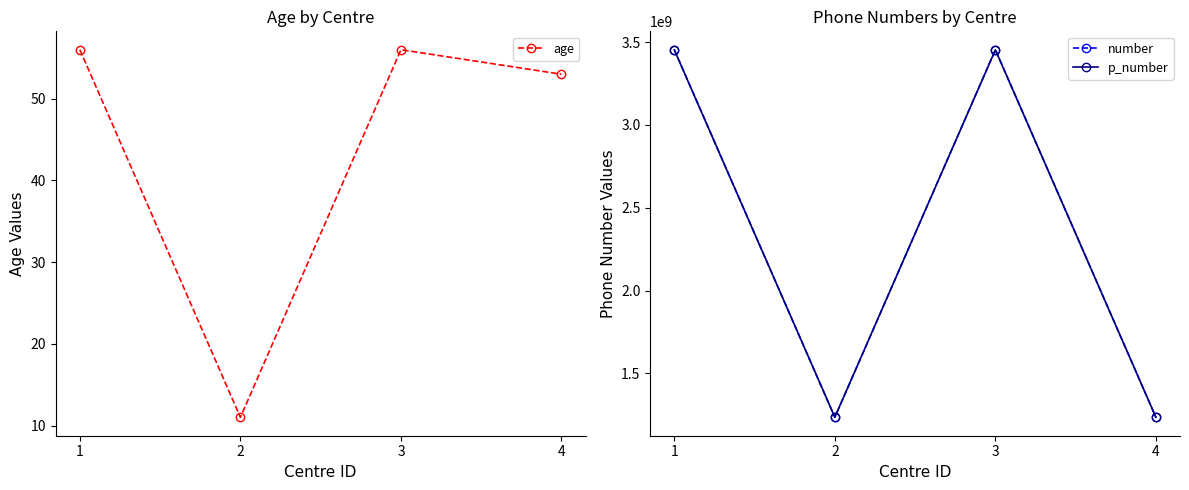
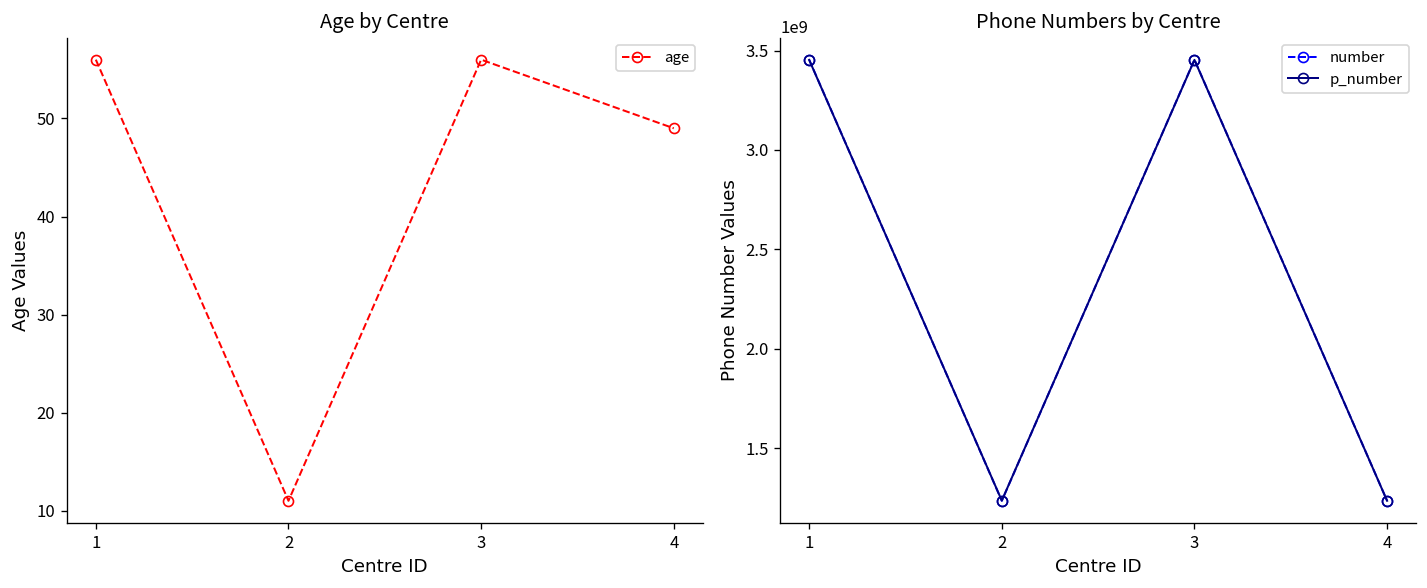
Age by Centre, 4: 53 -> 49
